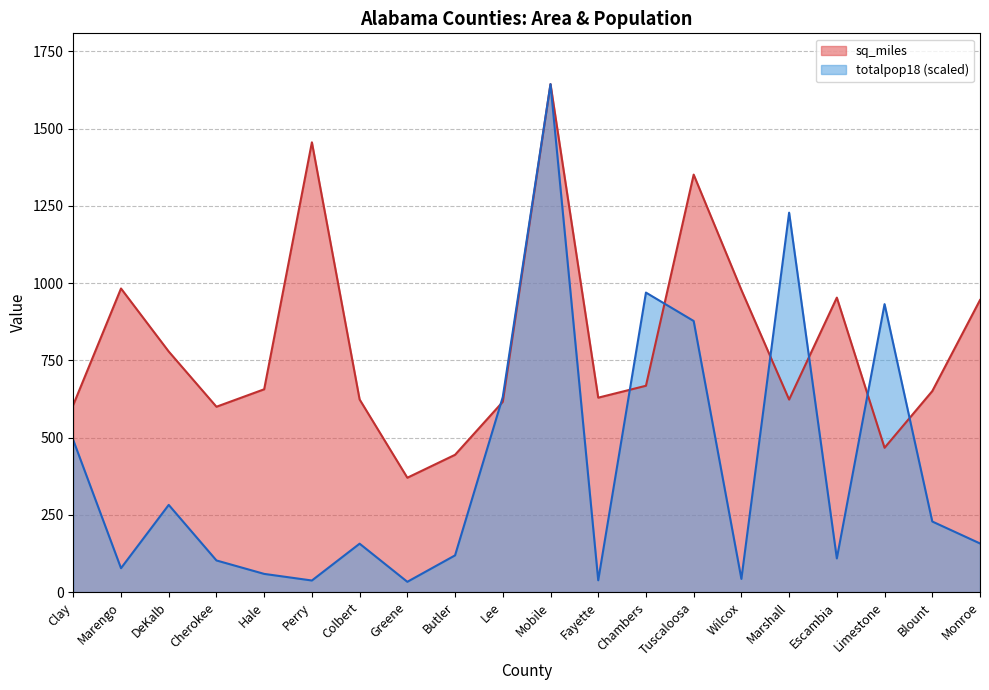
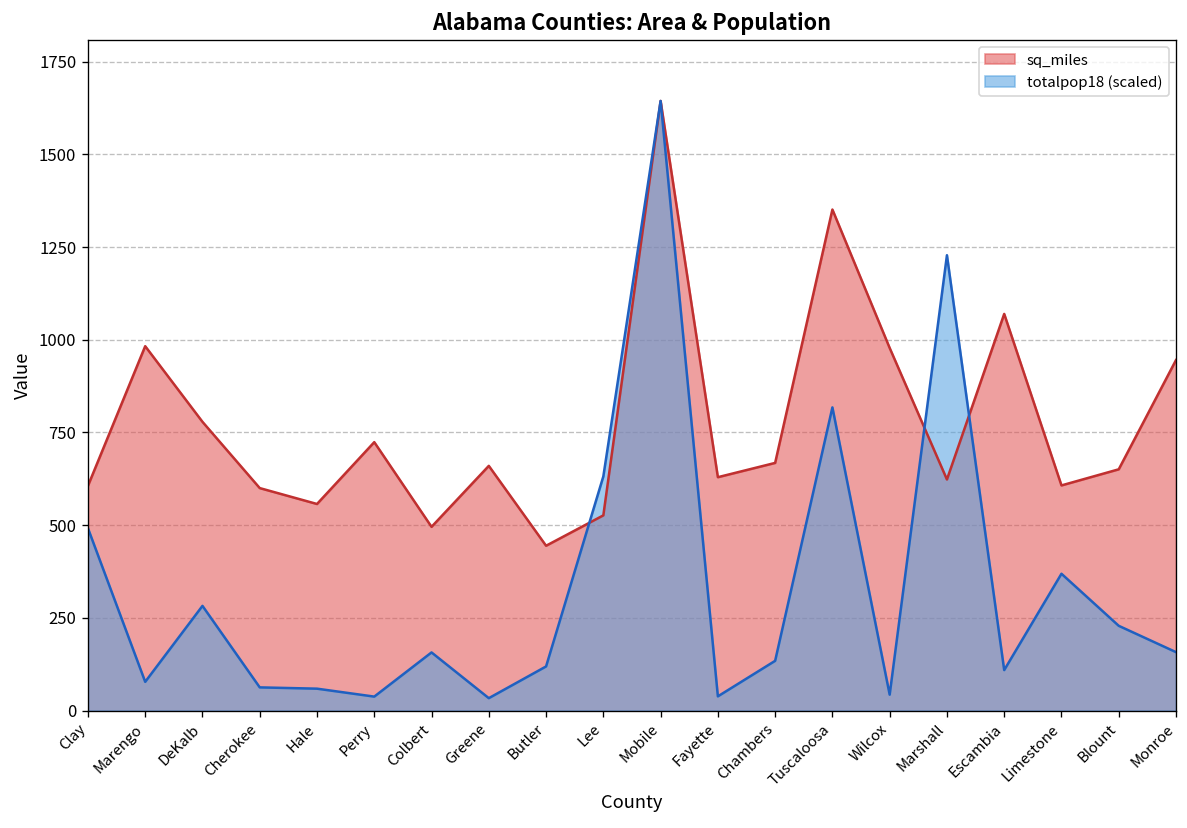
totalpop18 (scaled), Cherokee: 100 -> 60
sq_miles, Hale: 660 -> 560
sq_miles, Perry: 1460 -> 720
sq_miles, Colbert: 620 -> 500
sq_miles, Greene: 370 -> 660
sq_miles, Lee: 620 -> 530
totalpop18 (scaled), Chambers: 970 -> 130
totalpop18 (scaled), Tuscaloosa: 880 -> 820
sq_miles, Escambia: 950 -> 1070
sq_miles, Limestone: 470 -> 610
totalpop18 (scaled), Limestone: 930 -> 370
